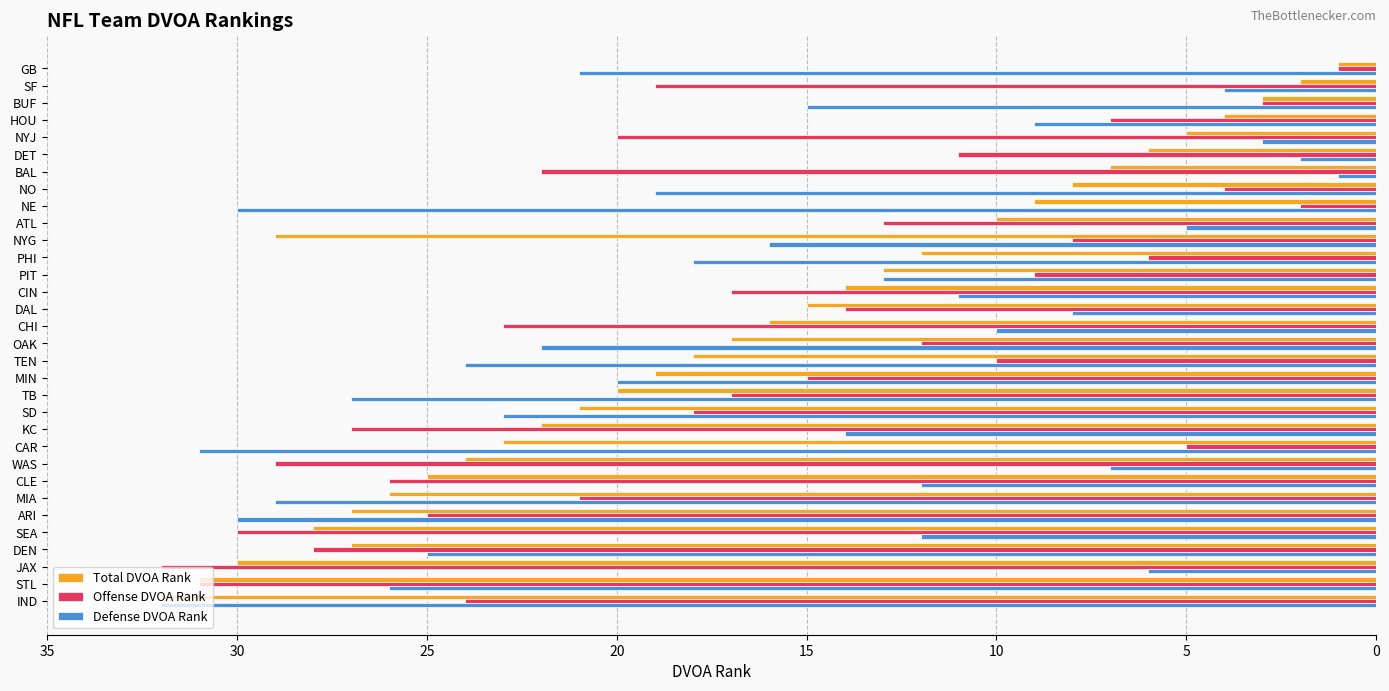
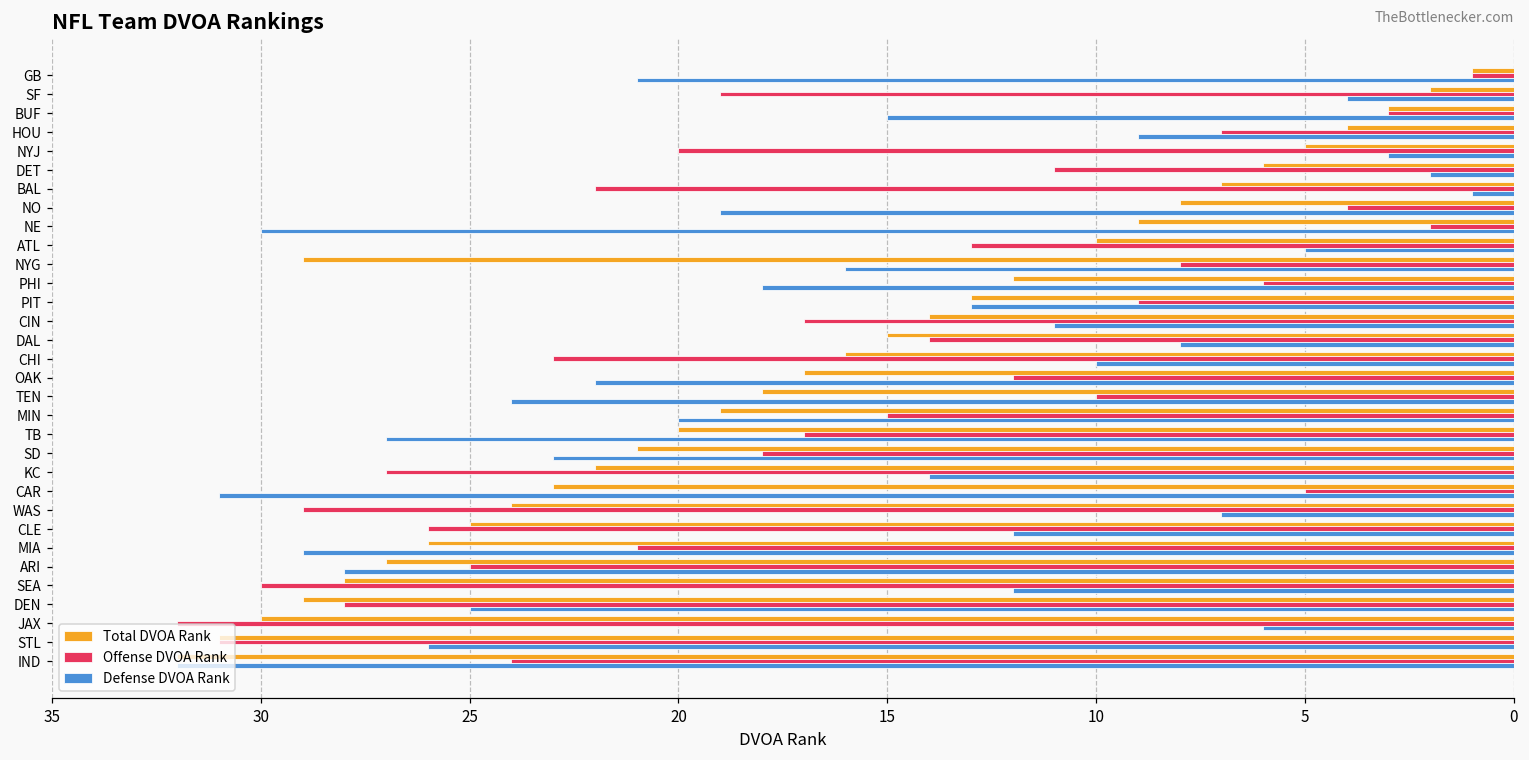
Defense DVOA Rank, ARI: 30 -> 28
Total DVOA Rank, DEN: 27 -> 29
